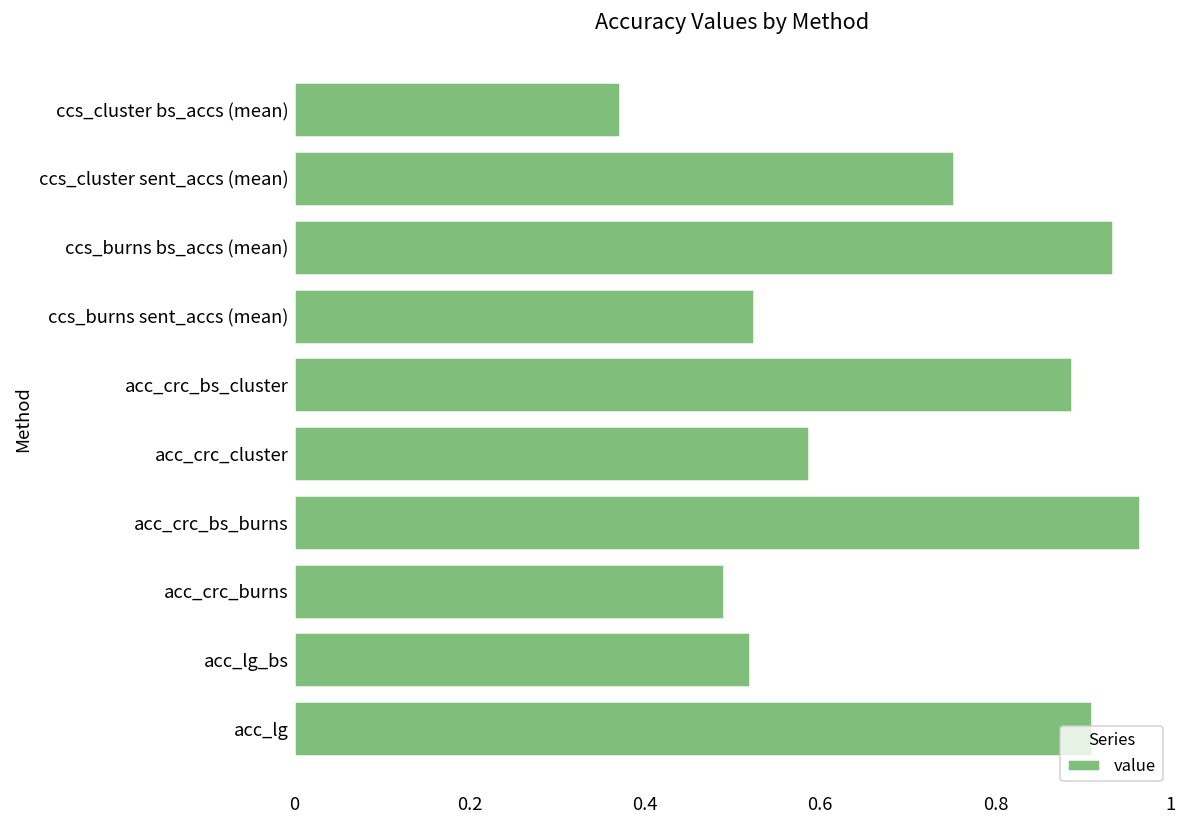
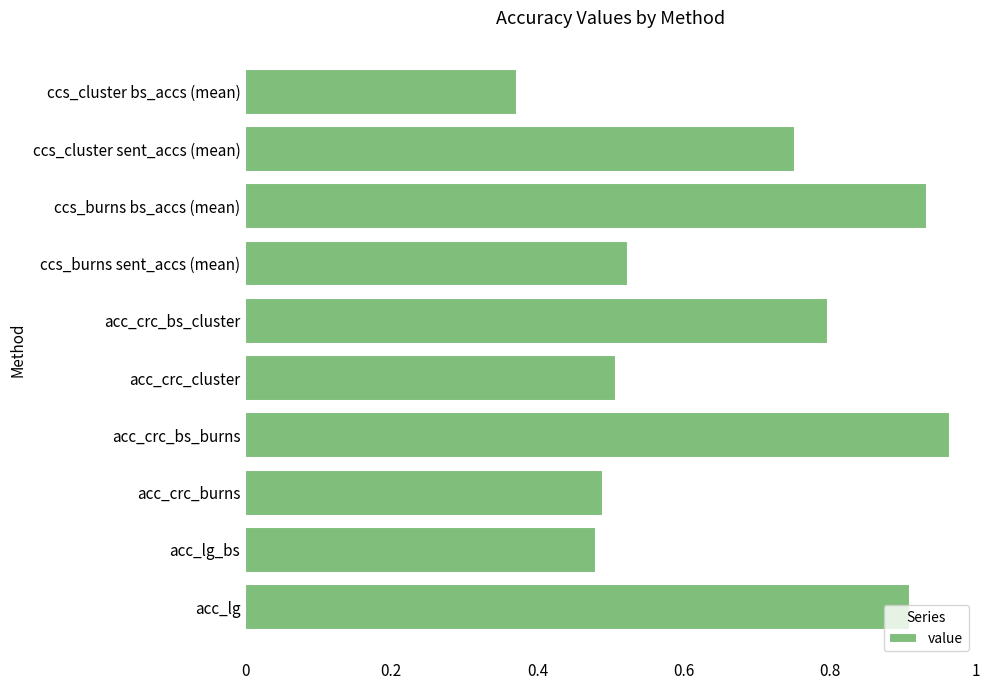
acc_crc_bs_cluster: 0.89 -> 0.80
acc_crc_cluster: 0.59 -> 0.51
acc_lg_bs: 0.52 -> 0.48
